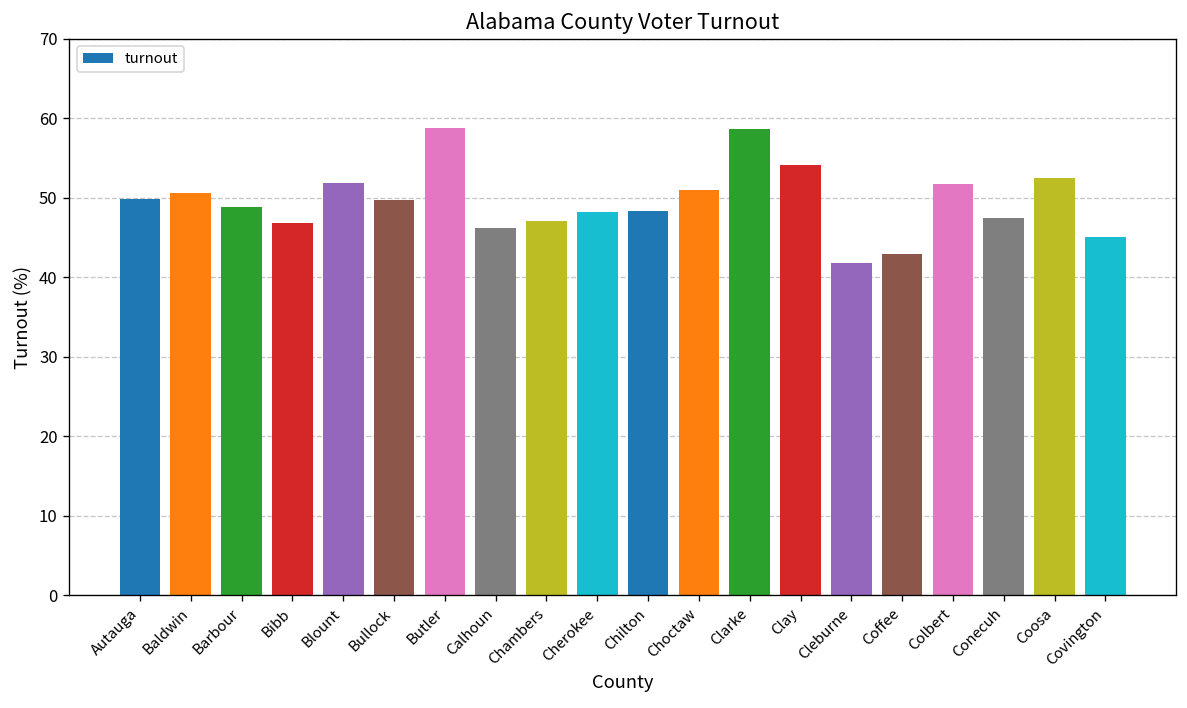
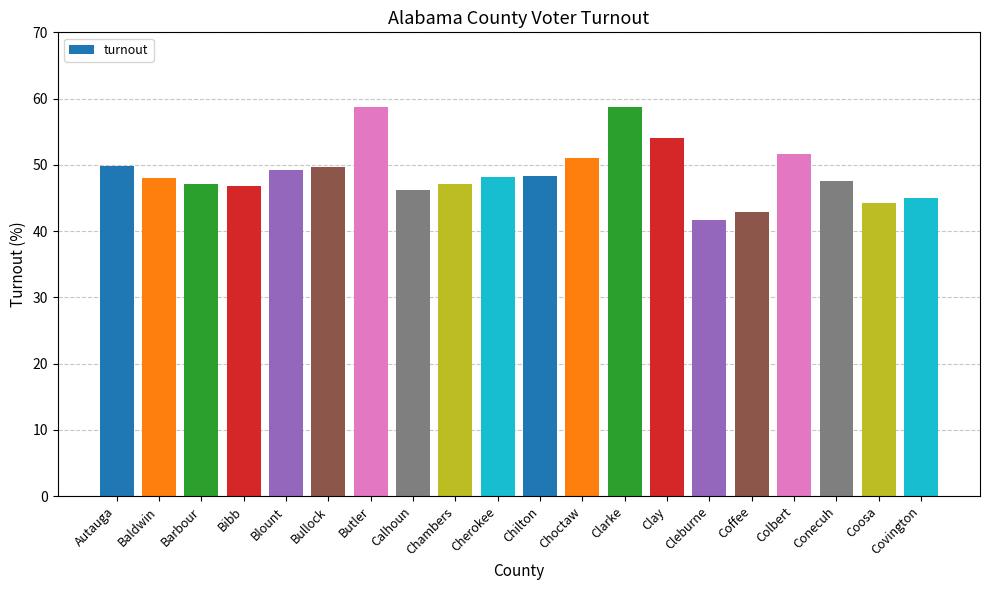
Baldwin: 51 -> 48
Barbour: 49 -> 47
Blount: 52 -> 49
Coosa: 52 -> 44
